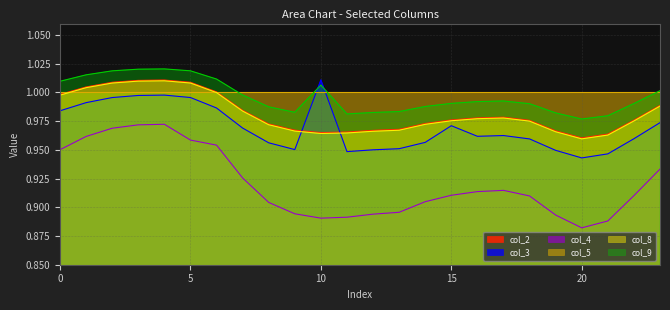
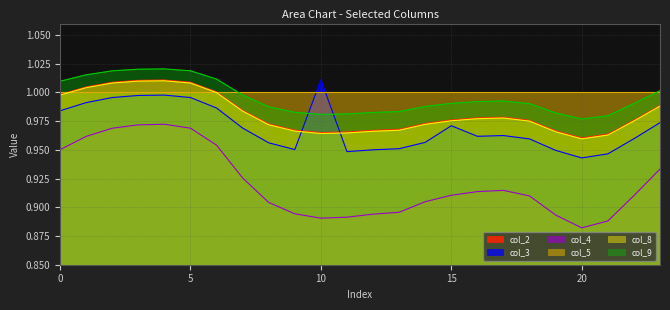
col_4, 5: 0.959 -> 0.969
col_9, 10: 1.006 -> 0.981
